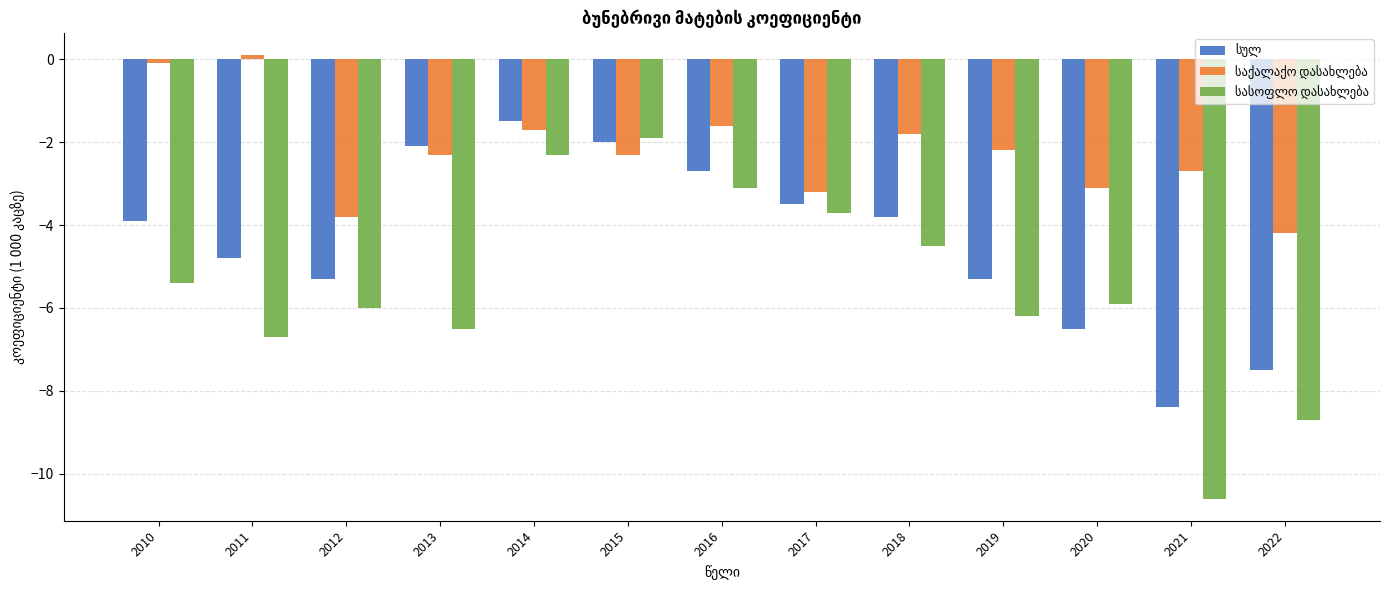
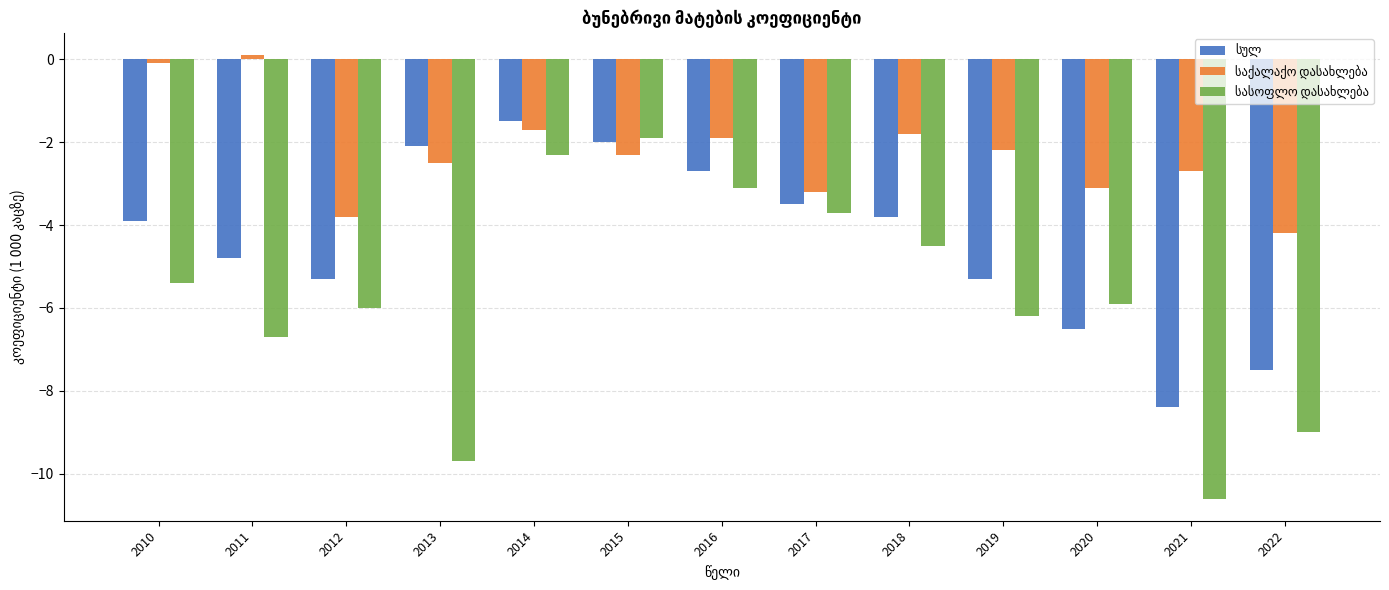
საქალაქო დასახლება, 2013: -2.3 -> -2.5
სასოფლო დასახლება, 2013: -6.5 -> -9.7
საქალაქო დასახლება, 2016: -1.6 -> -1.9
სასოფლო დასახლება, 2022: -8.7 -> -9.0
